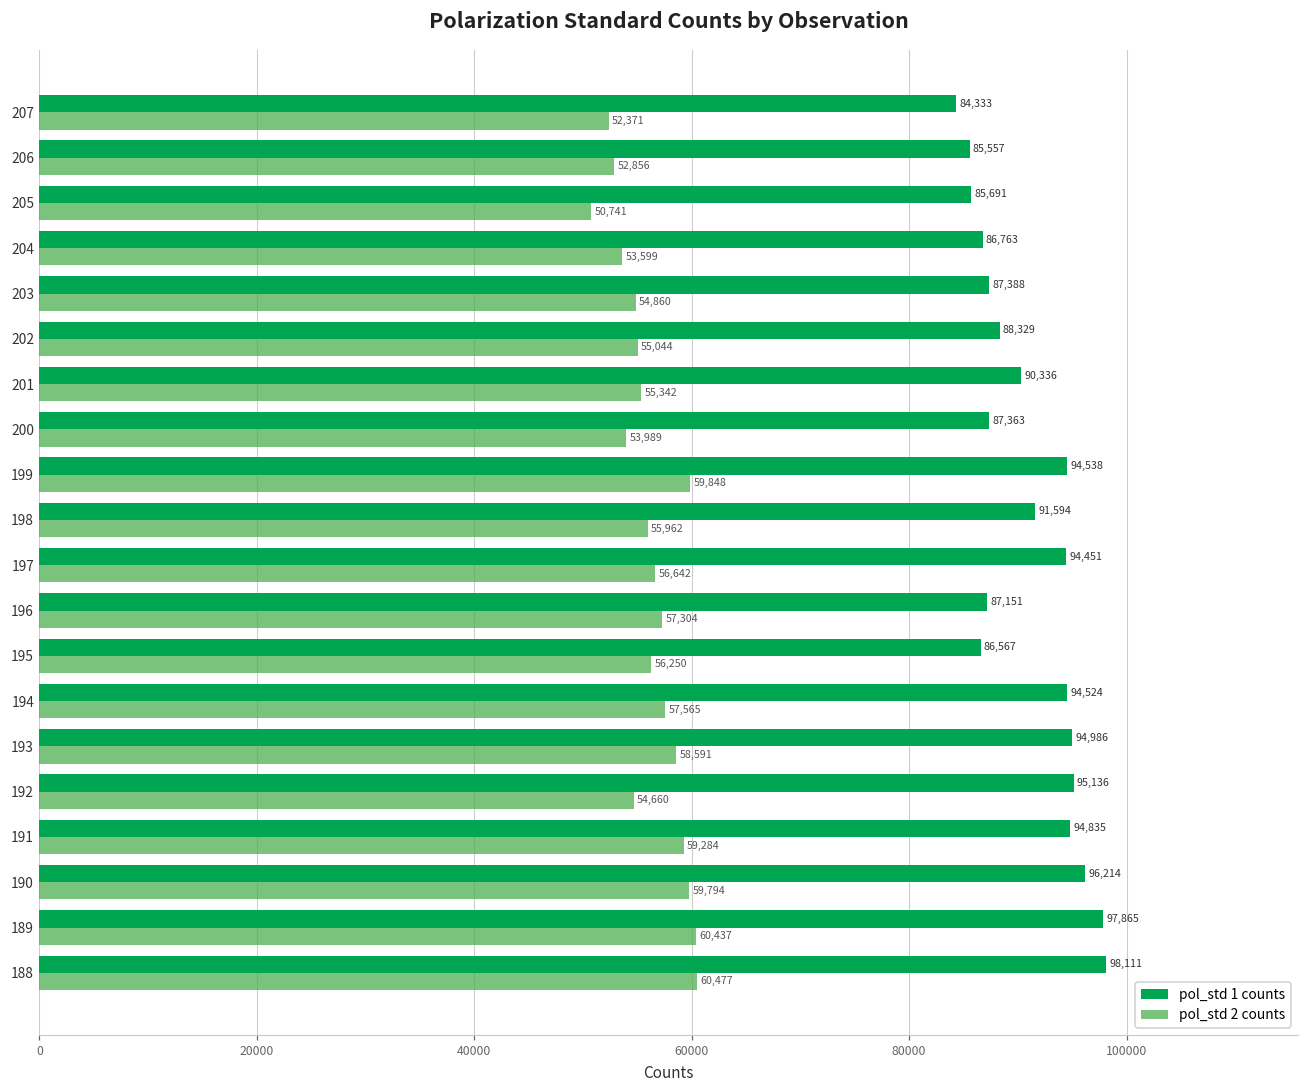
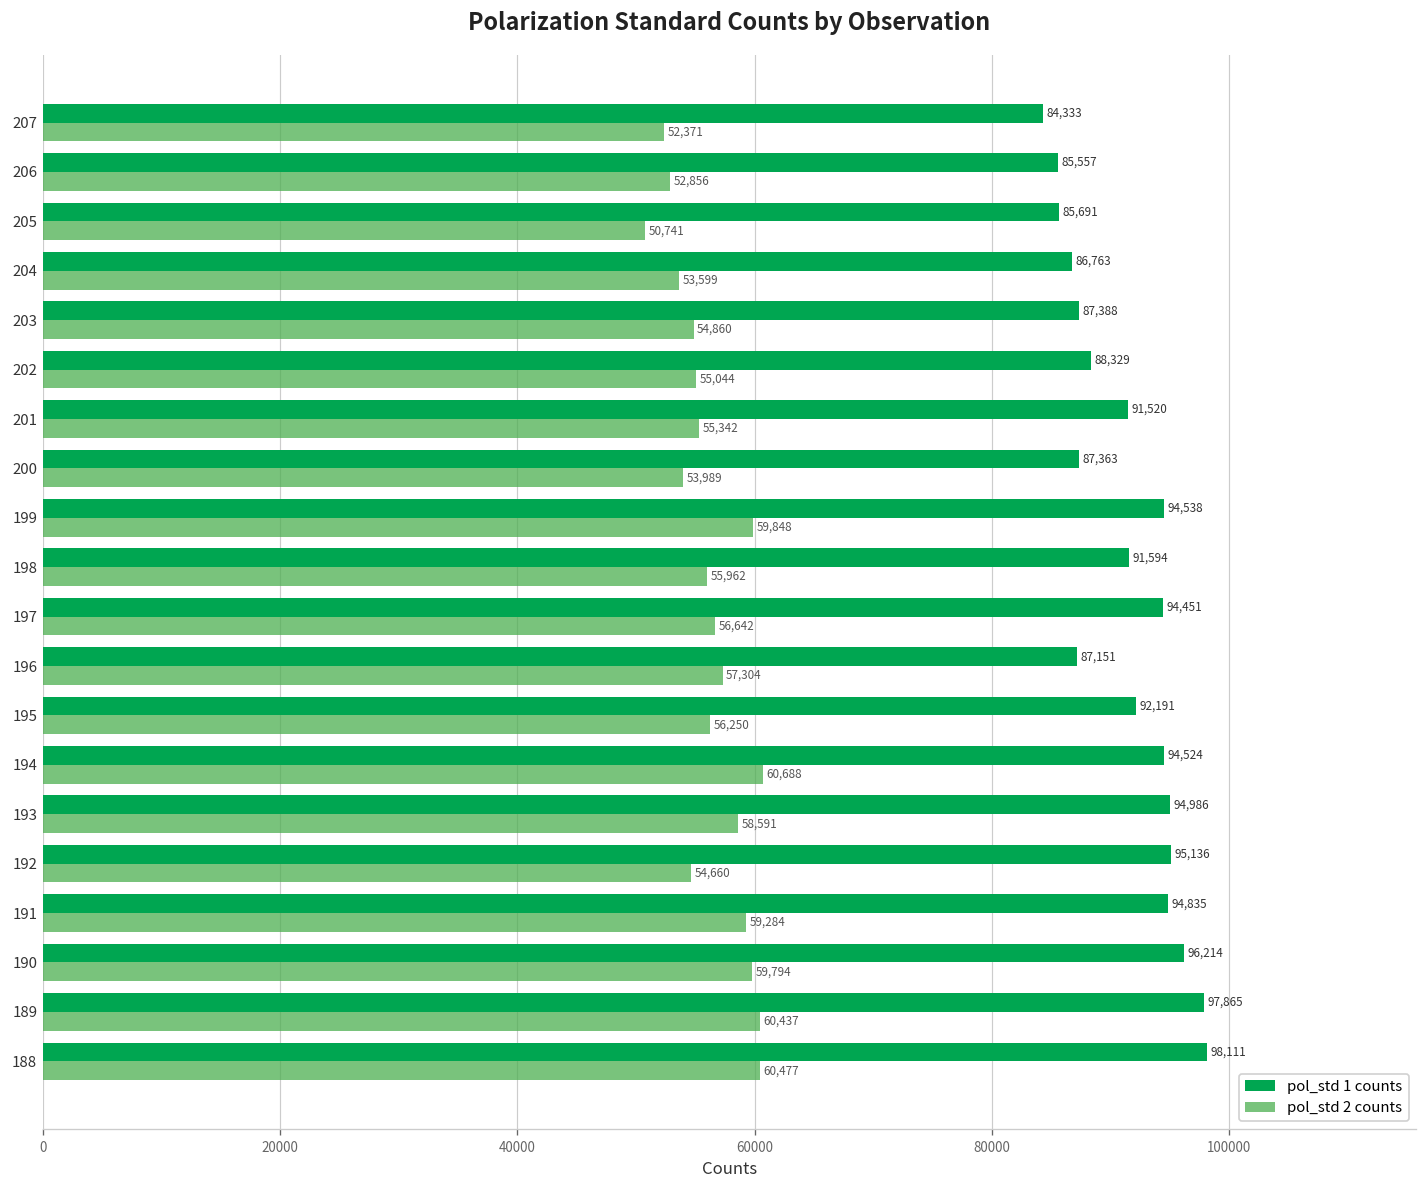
pol_std 1 counts, 201: 90,336 -> 91,520
pol_std 1 counts, 195: 86,567 -> 92,191
pol_std 2 counts, 194: 57,565 -> 60,688
